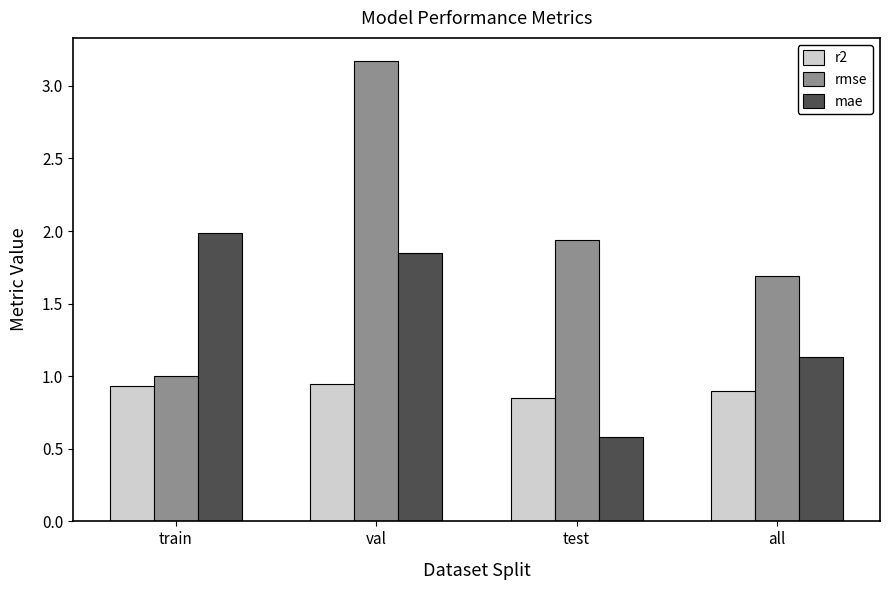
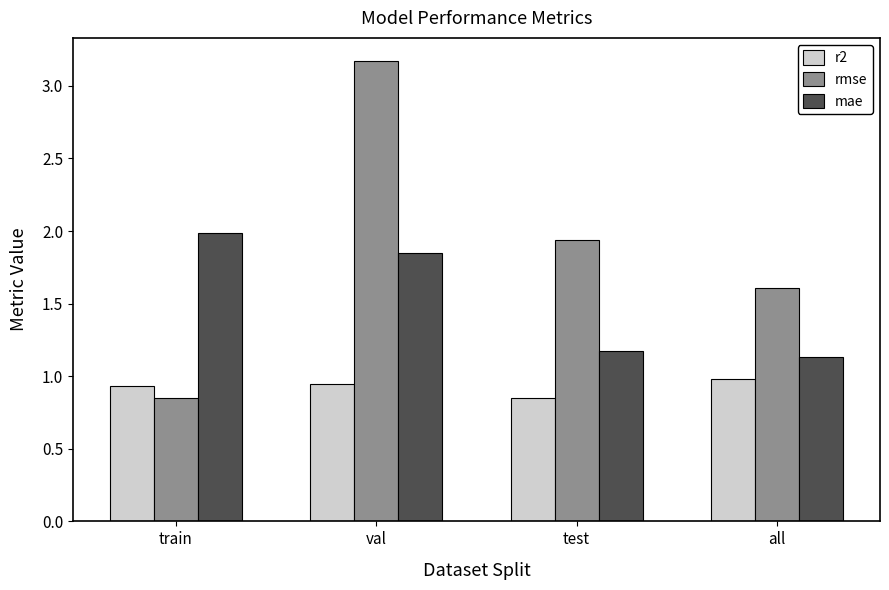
rmse, train: 1.00 -> 0.85
mae, test: 0.58 -> 1.18
r2, all: 0.90 -> 0.98
rmse, all: 1.69 -> 1.61
